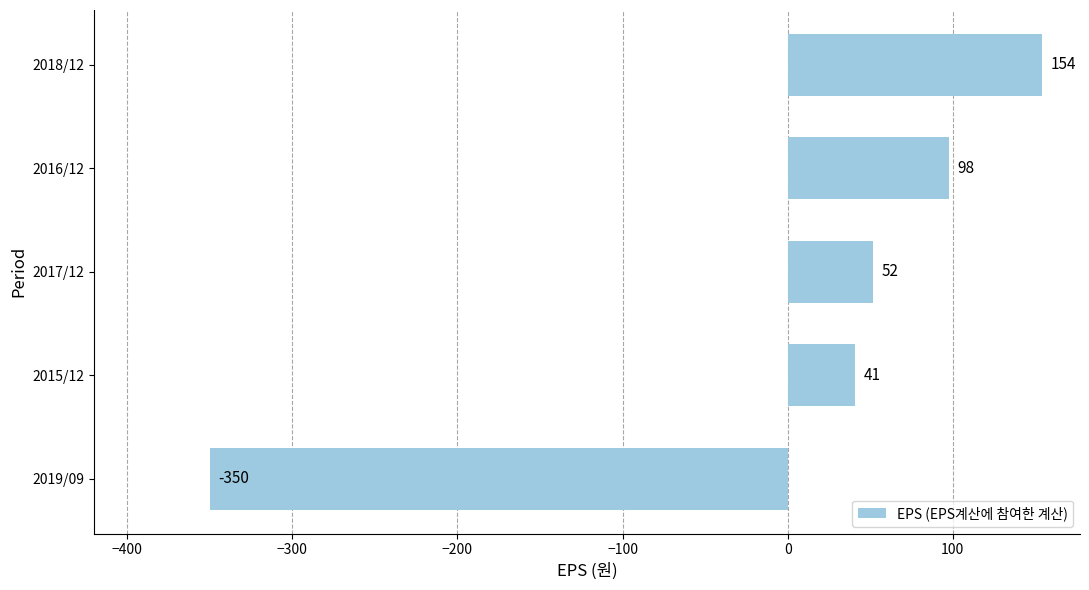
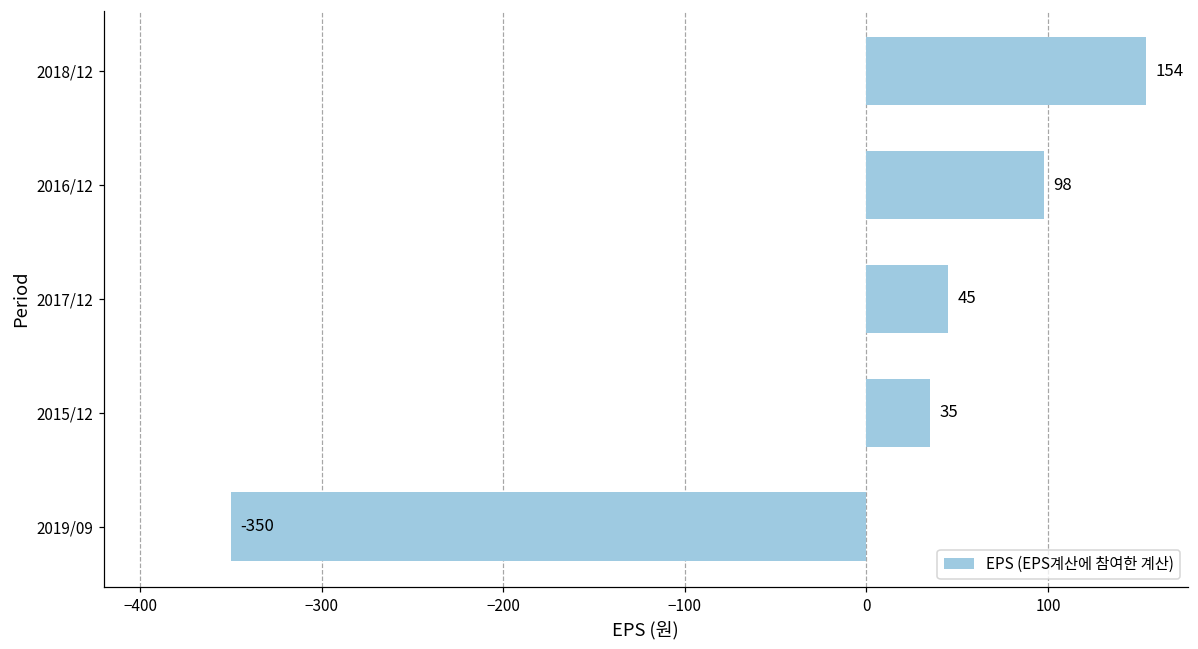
2017/12: 52 -> 45
2015/12: 41 -> 35
